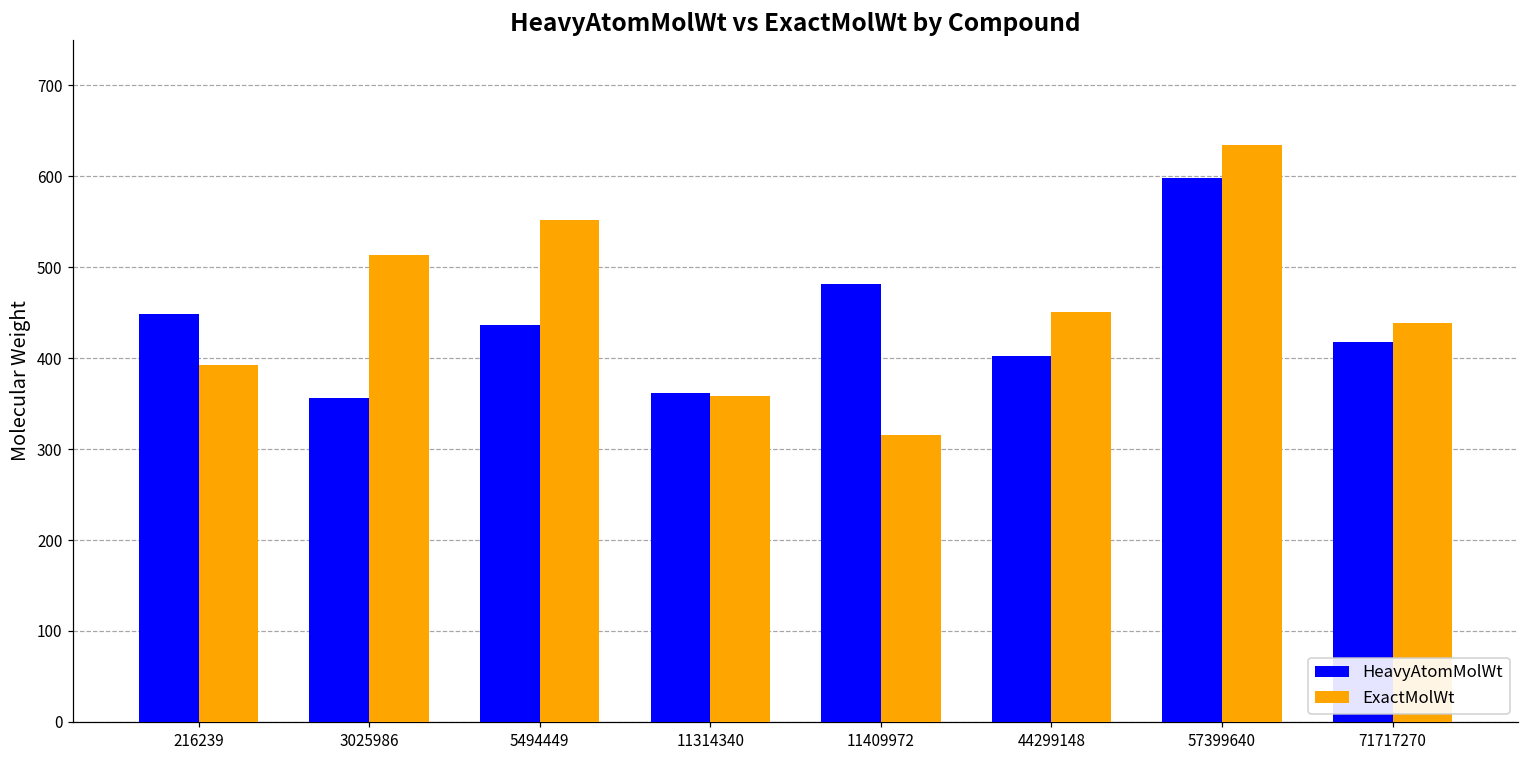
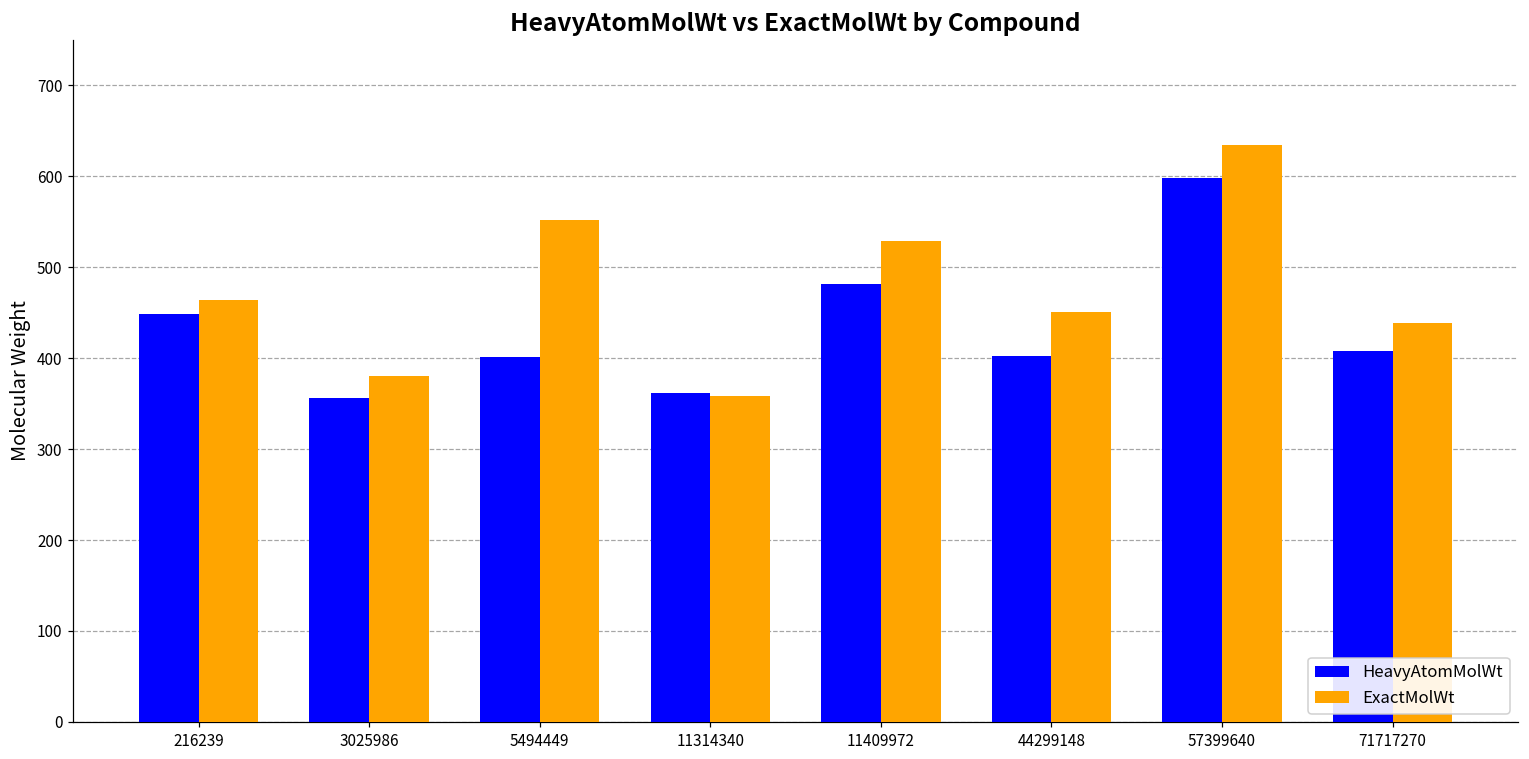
ExactMolWt, 216239: 390 -> 460
ExactMolWt, 3025986: 510 -> 380
HeavyAtomMolWt, 5494449: 440 -> 400
ExactMolWt, 11409972: 320 -> 530
HeavyAtomMolWt, 71717270: 420 -> 410
